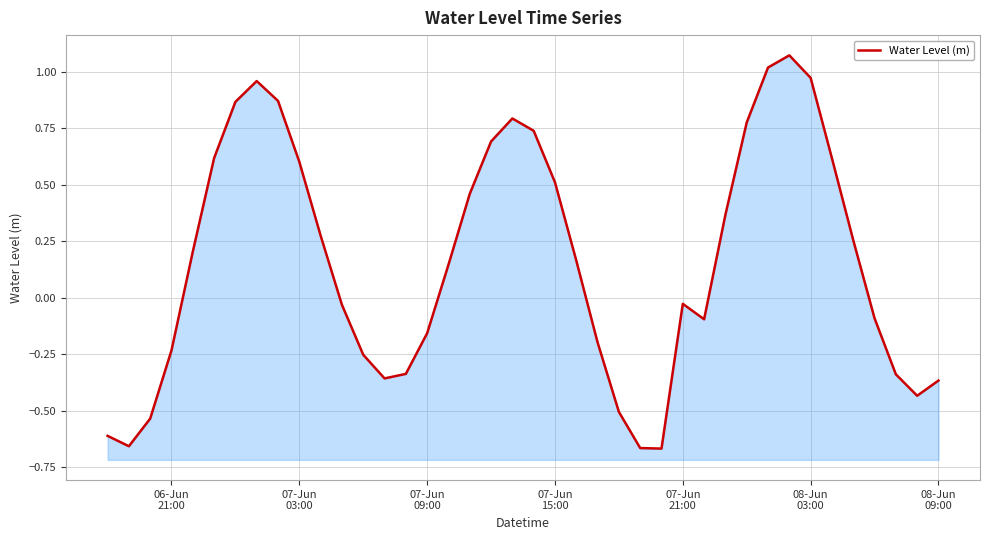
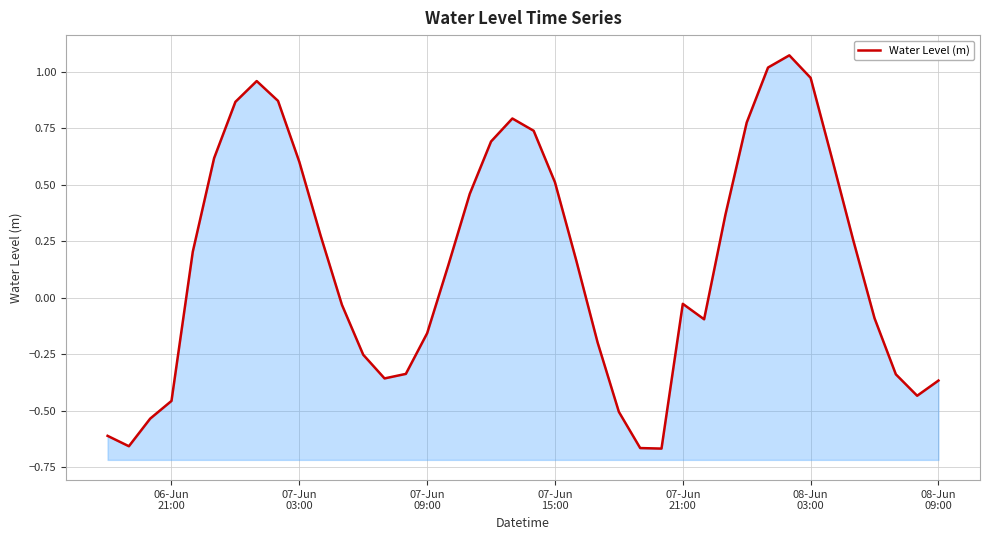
06-Jun 21:00: -0.23 -> -0.46
